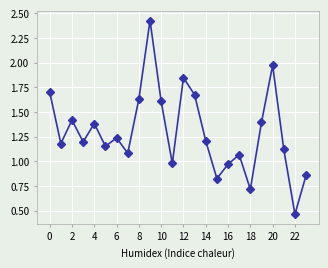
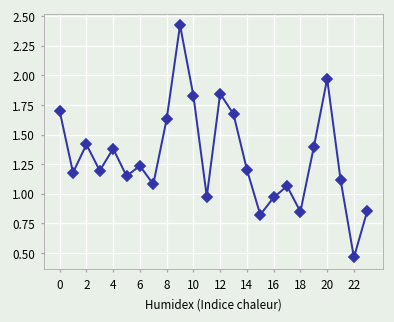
10: 1.6 -> 1.8
18: 0.7 -> 0.8
